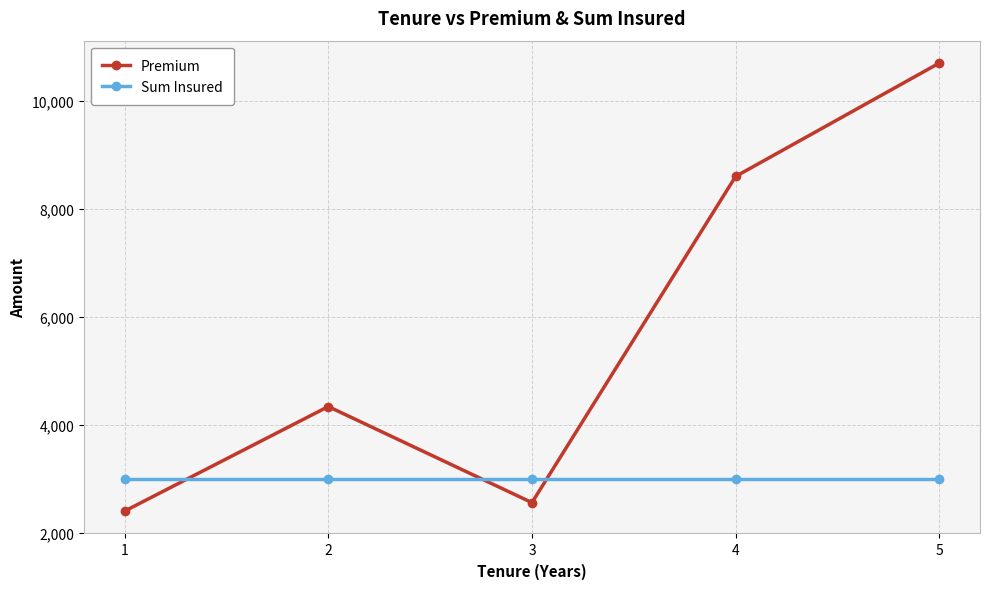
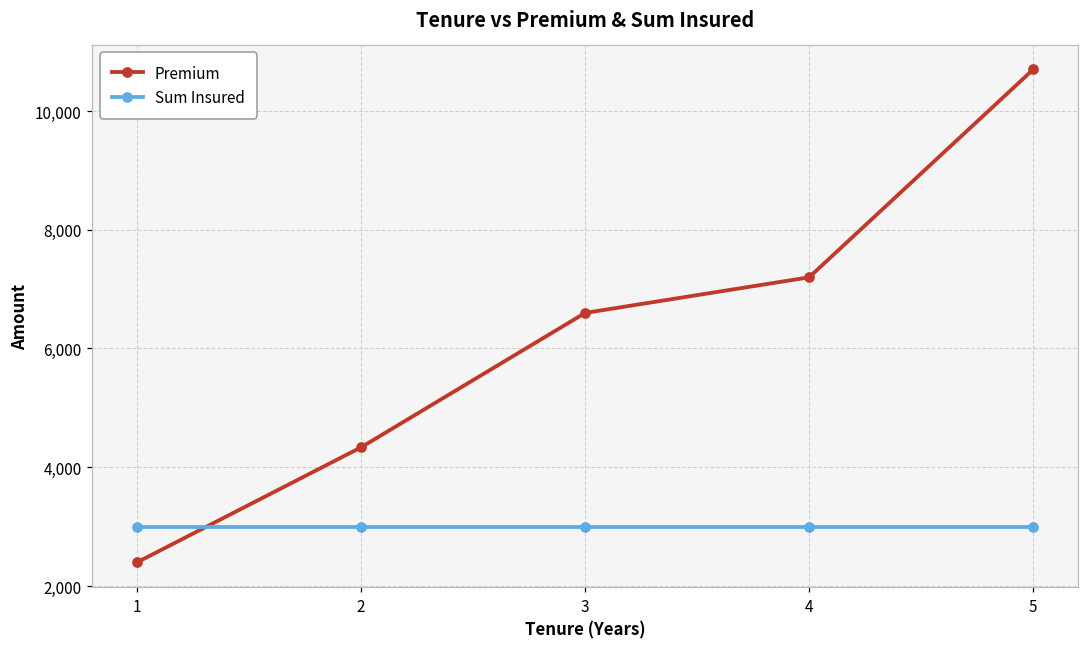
Premium, 3: 2,600 -> 6,600
Premium, 4: 8,600 -> 7,200
